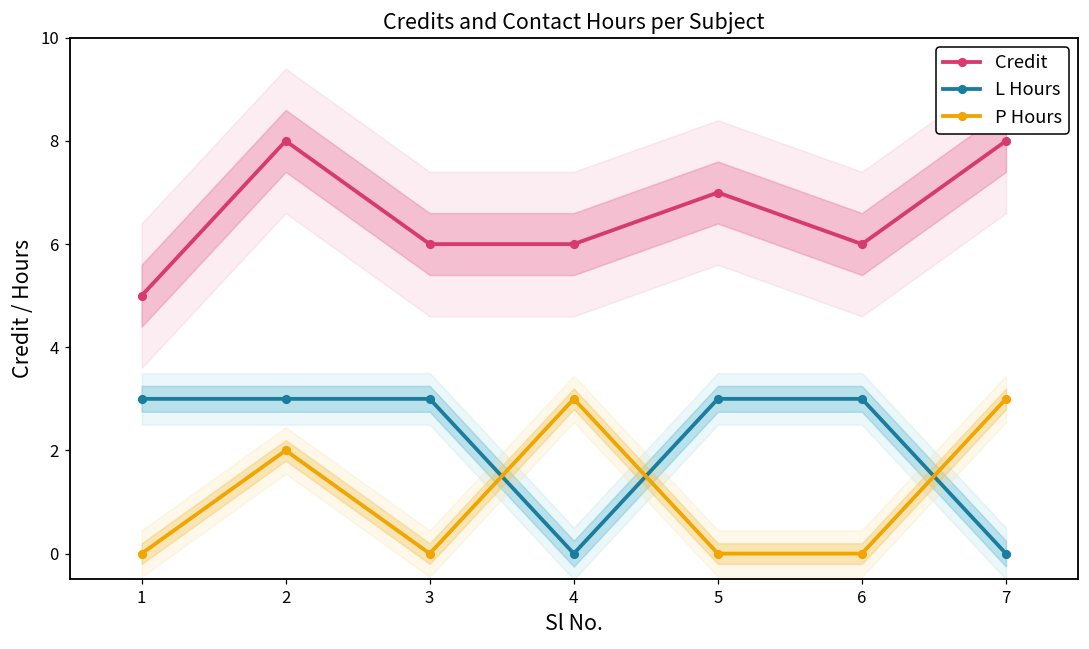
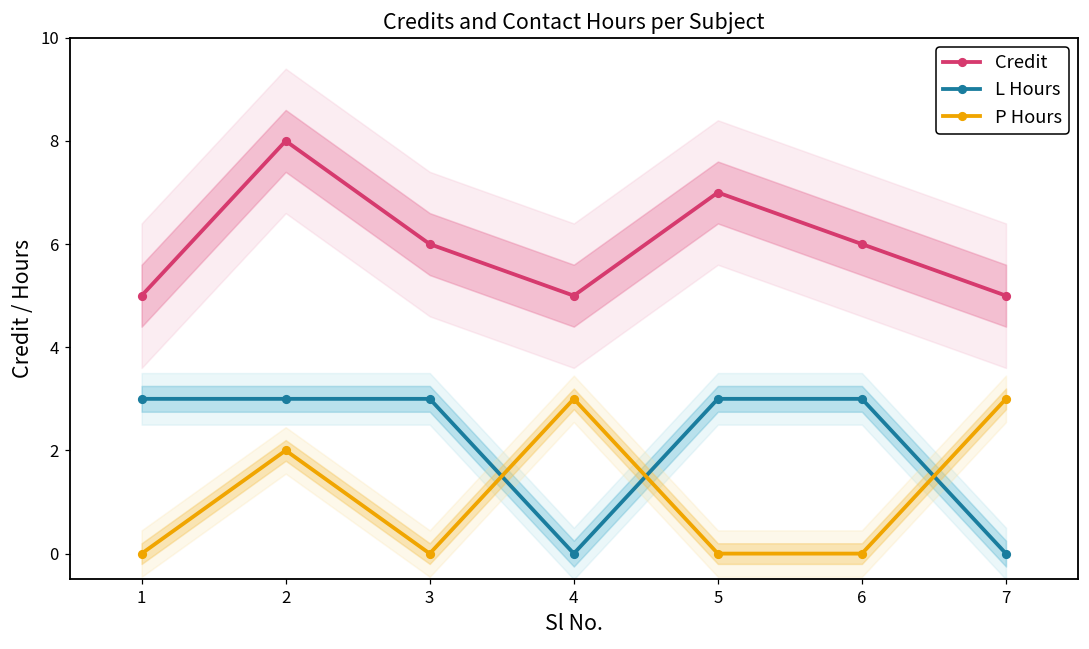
Credit, 4: 6 -> 5
Credit, 7: 8 -> 5
